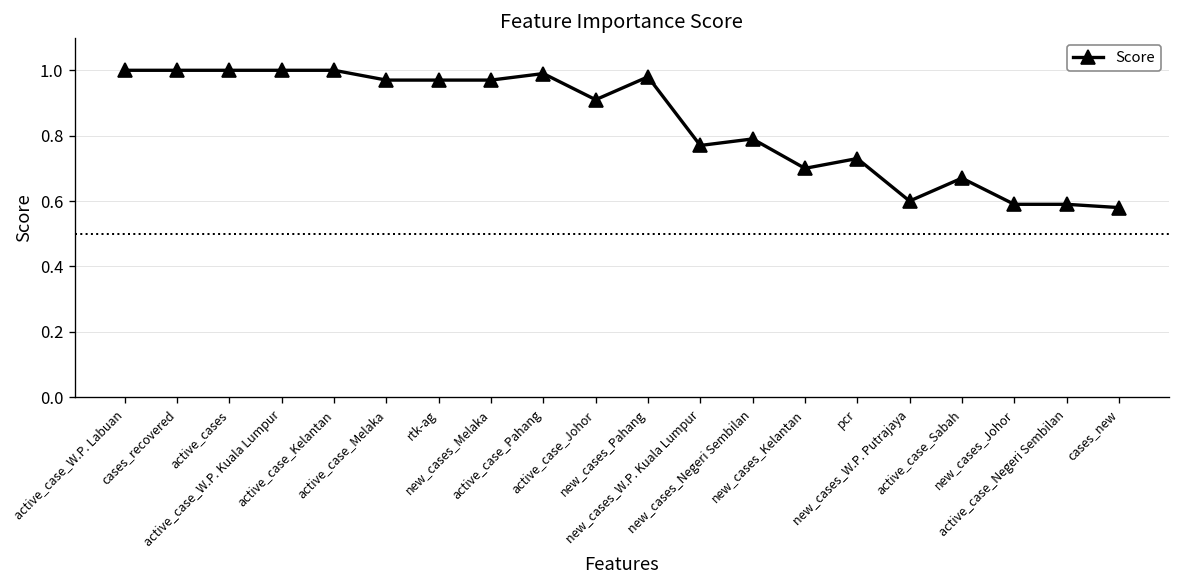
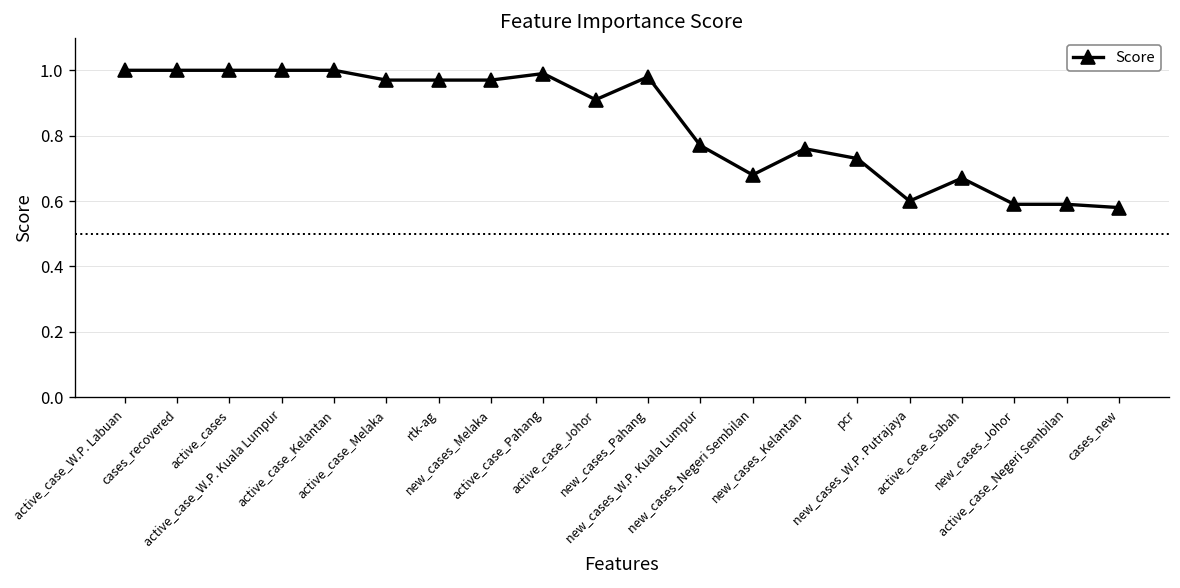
new_cases_Negeri Sembilan: 0.79 -> 0.68
new_cases_Kelantan: 0.70 -> 0.76
